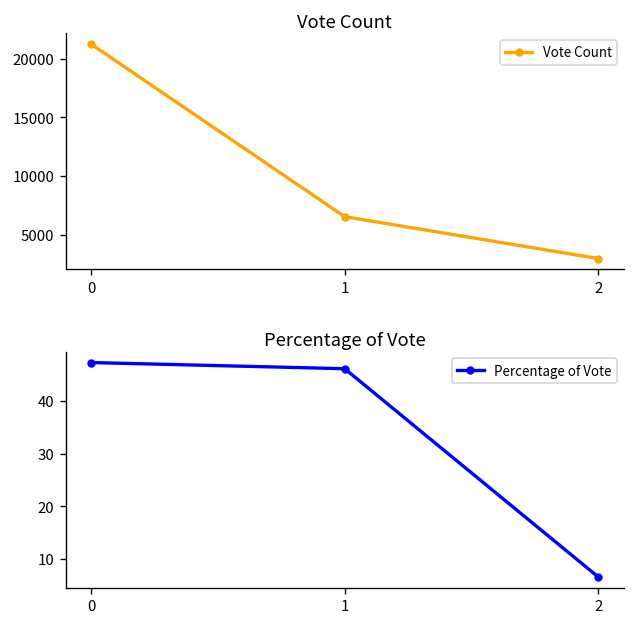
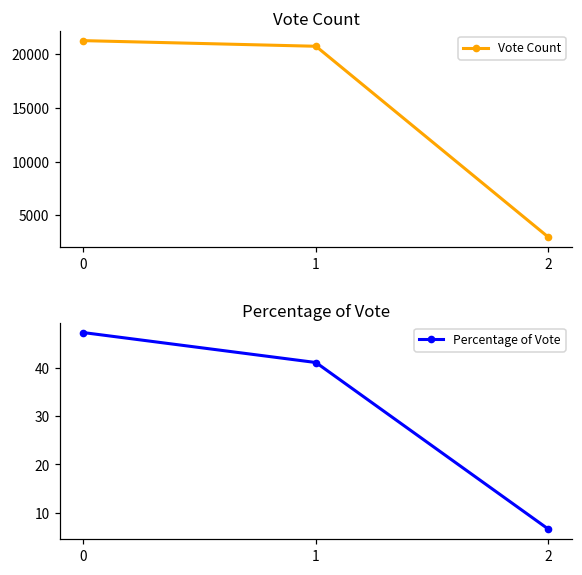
Vote Count, 1: 7000 -> 21000
Percentage of Vote, 1: 46 -> 41
